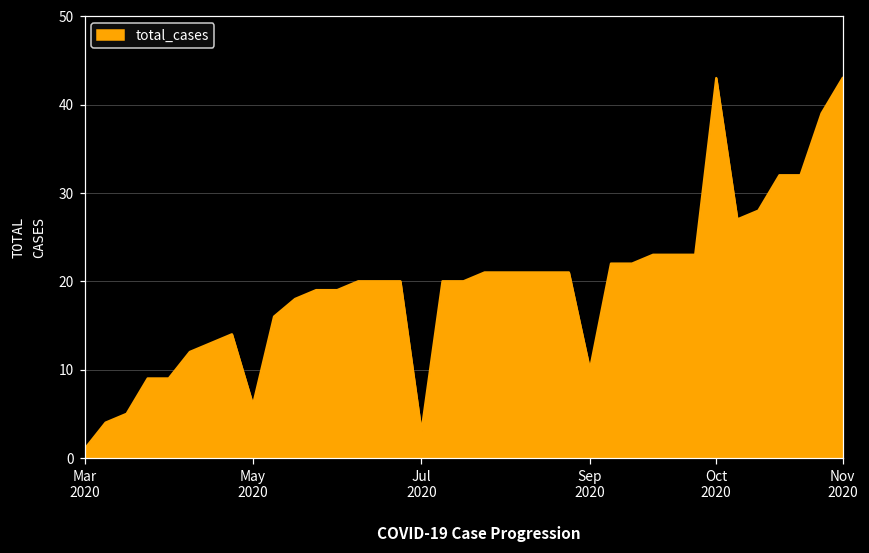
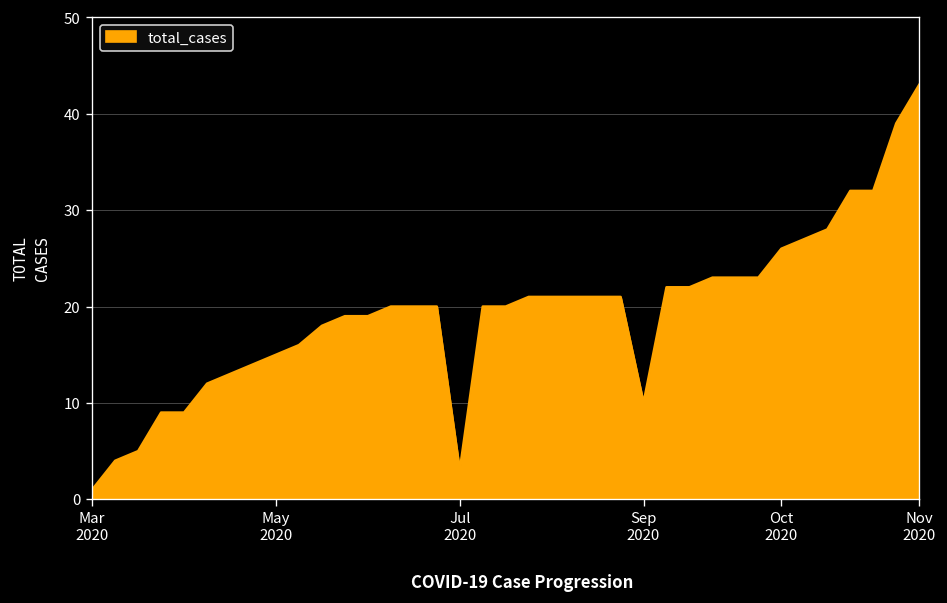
May 2020: 6 -> 15
Oct 2020: 43 -> 26
